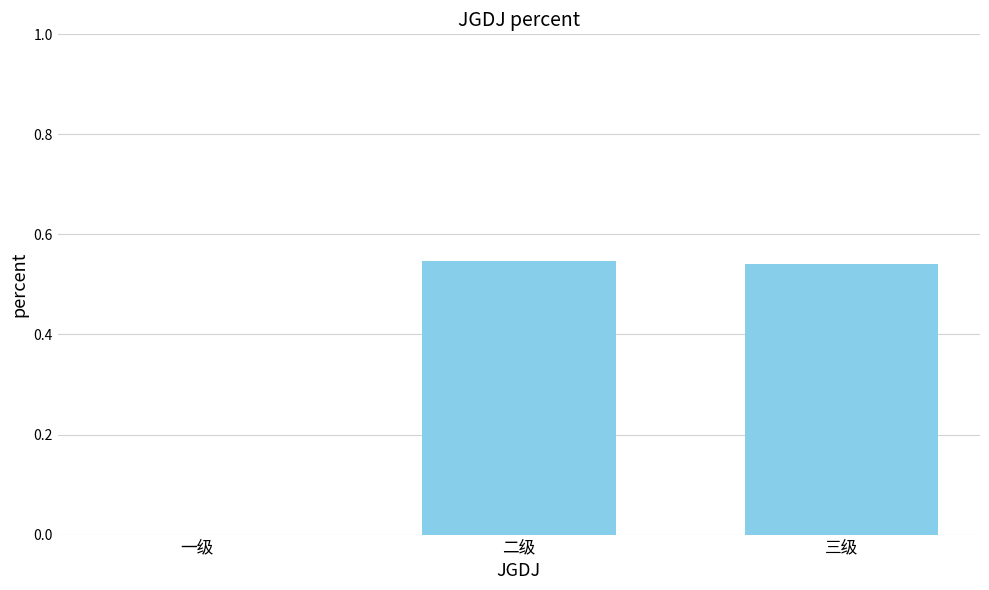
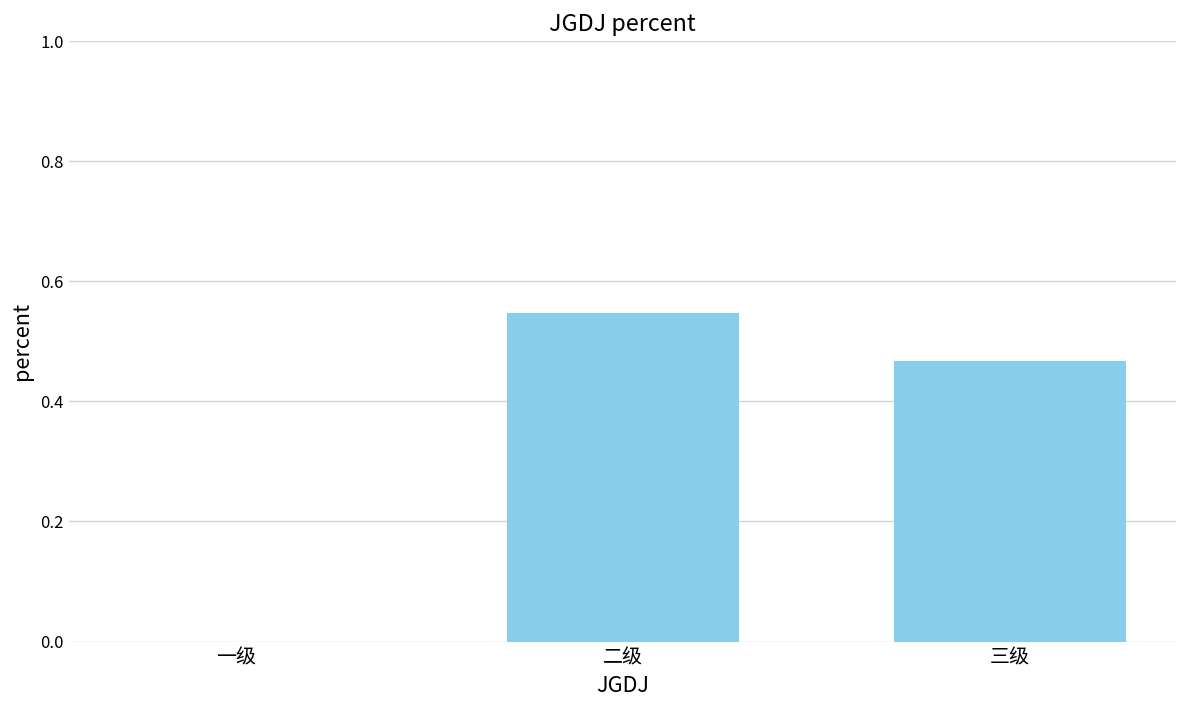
三级: 0.54 -> 0.47
